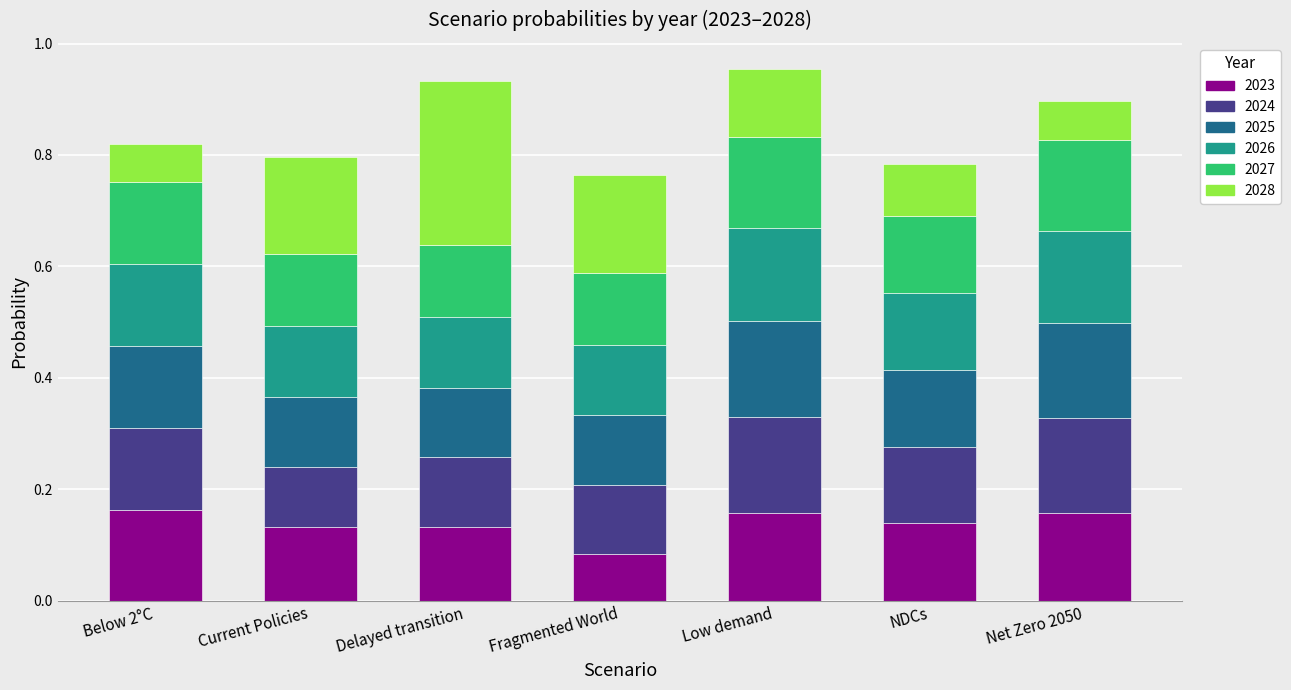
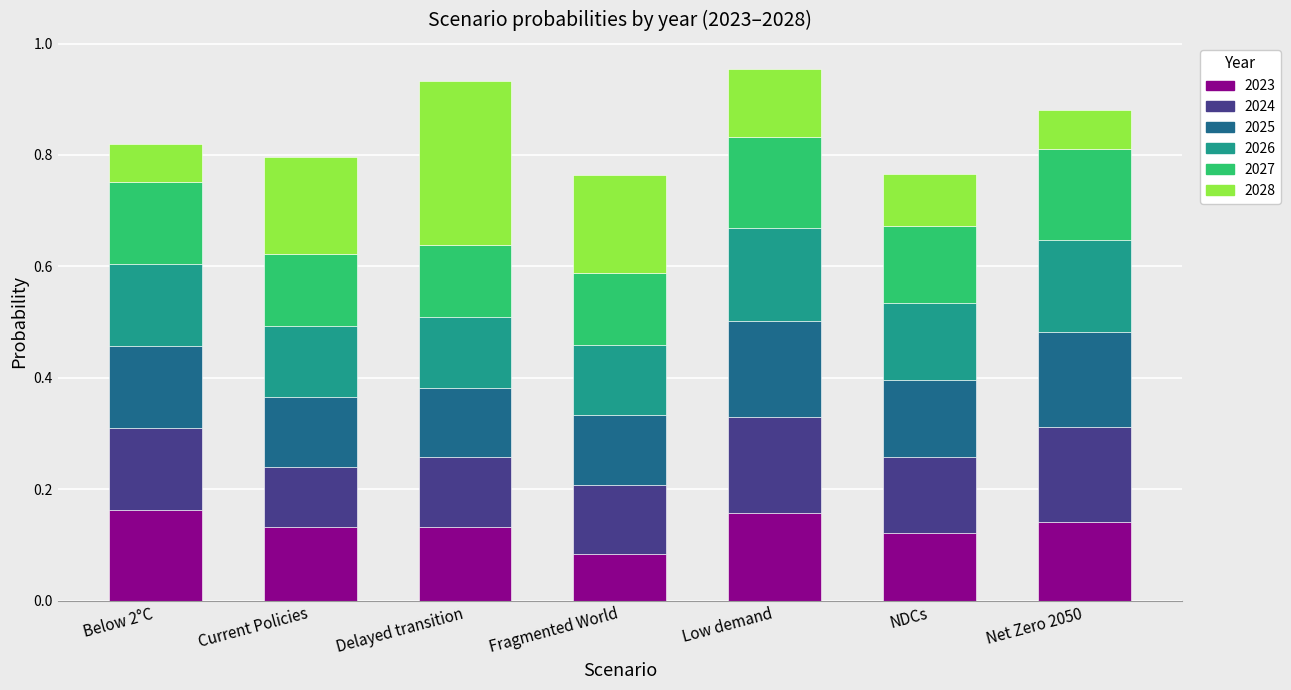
2023, NDCs: 0.14 -> 0.12
2023, Net Zero 2050: 0.16 -> 0.14
